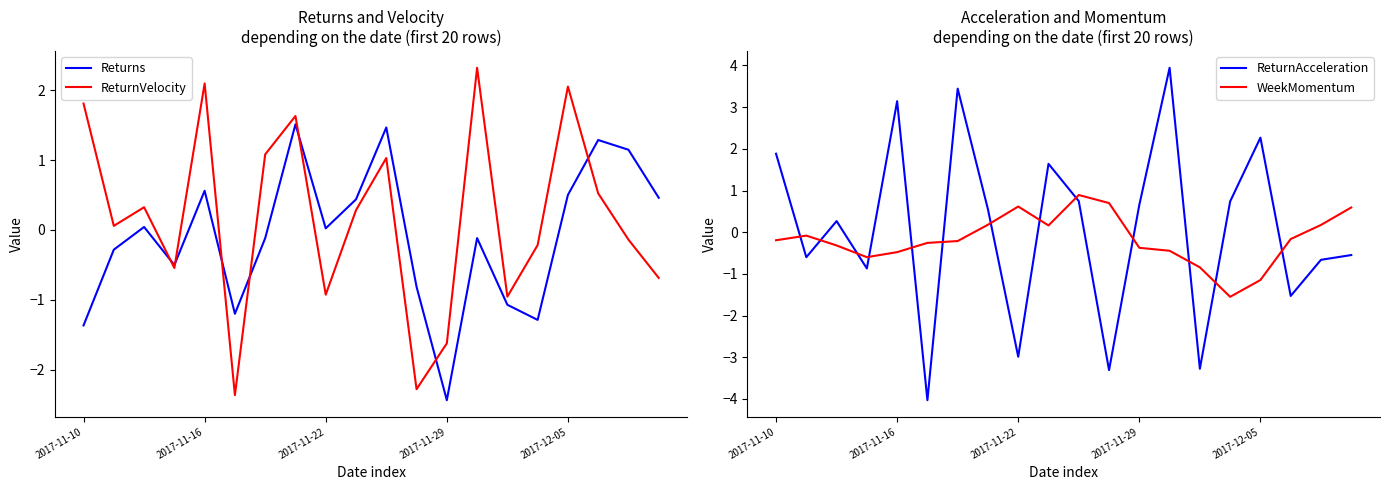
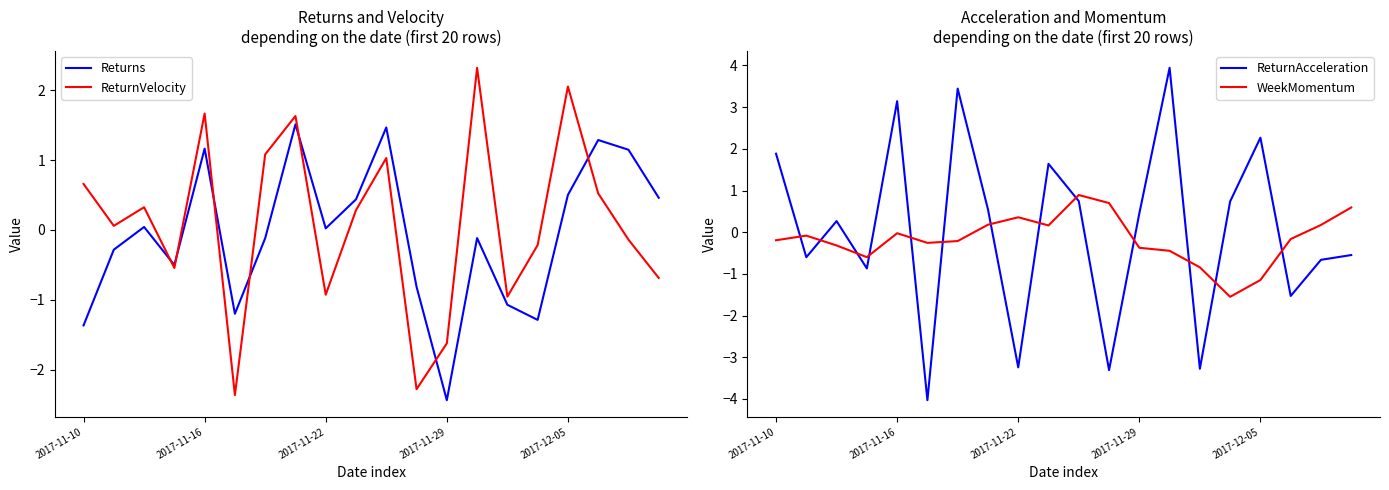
Returns and Velocity depending on the date (first 20 rows), ReturnVelocity, 2017-11-10: 1.8 -> 0.7
Returns and Velocity depending on the date (first 20 rows), Returns, 2017-11-16: 0.6 -> 1.2
Returns and Velocity depending on the date (first 20 rows), ReturnVelocity, 2017-11-16: 2.1 -> 1.7
Acceleration and Momentum depending on the date (first 20 rows), WeekMomentum, 2017-11-16: -0.5 -> 0.0
Acceleration and Momentum depending on the date (first 20 rows), ReturnAcceleration, 2017-11-22: -3.0 -> -3.2
Acceleration and Momentum depending on the date (first 20 rows), WeekMomentum, 2017-11-22: 0.6 -> 0.4
Acceleration and Momentum depending on the date (first 20 rows), ReturnAcceleration, 2017-11-29: 0.7 -> 0.5
